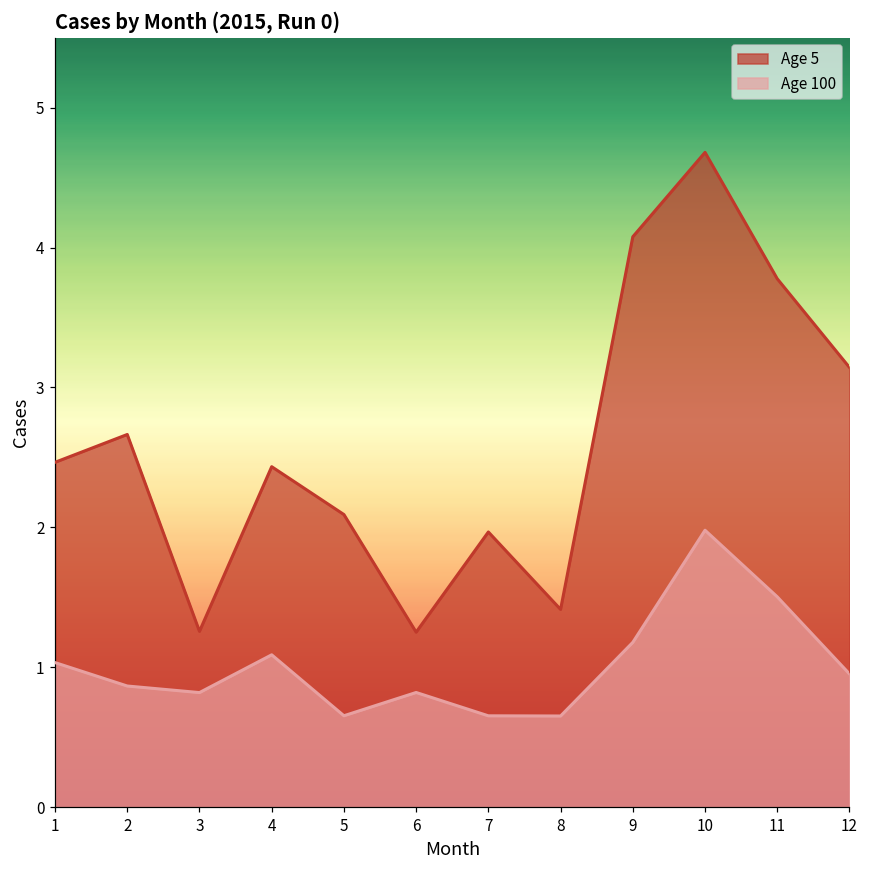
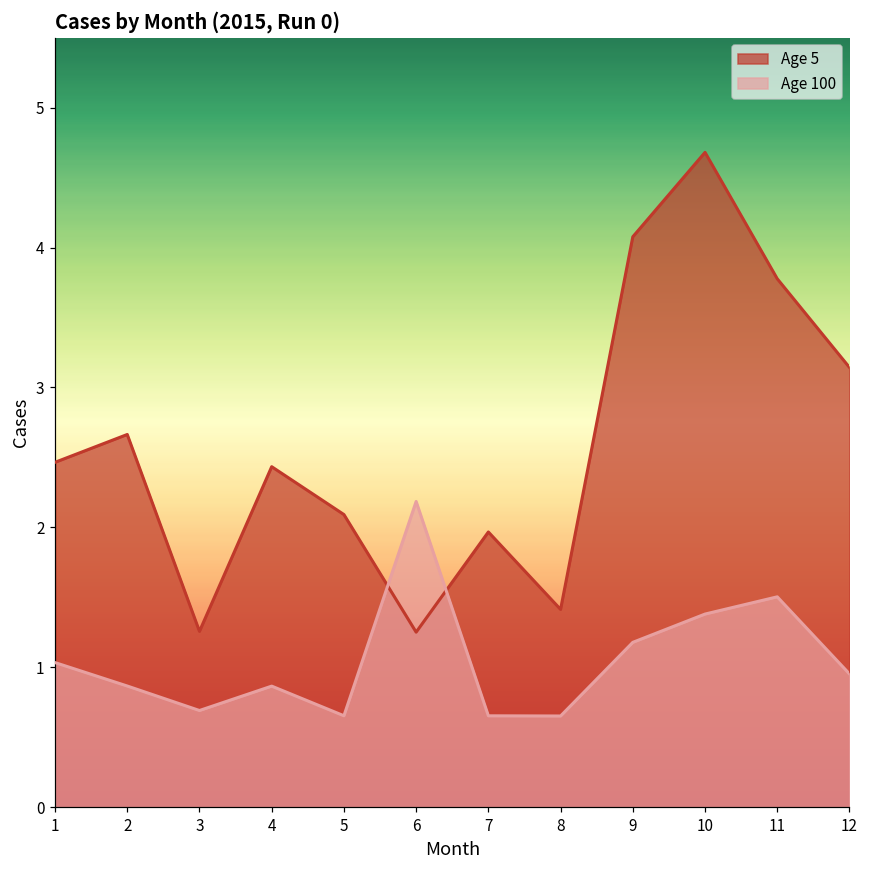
Age 100, 3: 0.82 -> 0.69
Age 100, 4: 1.09 -> 0.86
Age 100, 6: 0.82 -> 2.18
Age 100, 10: 1.98 -> 1.38
